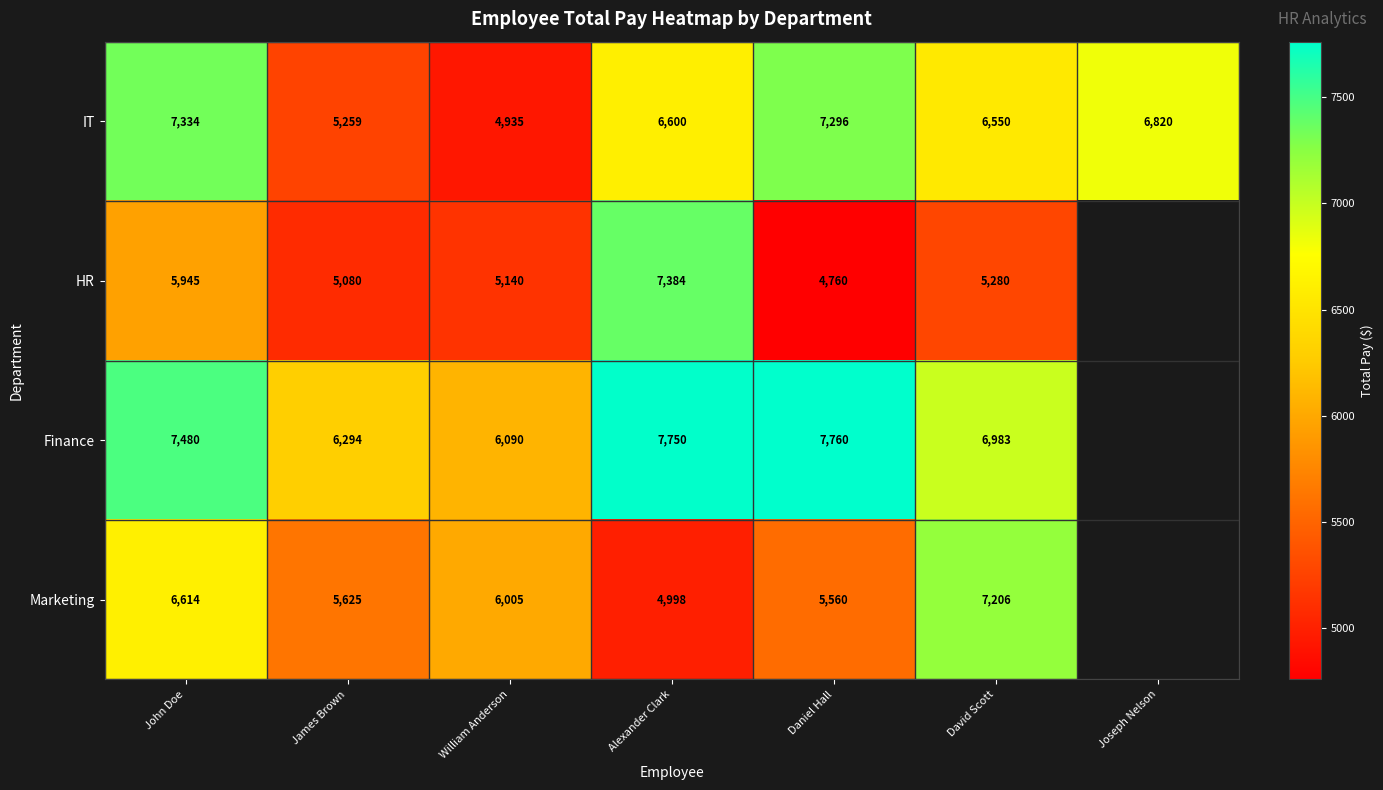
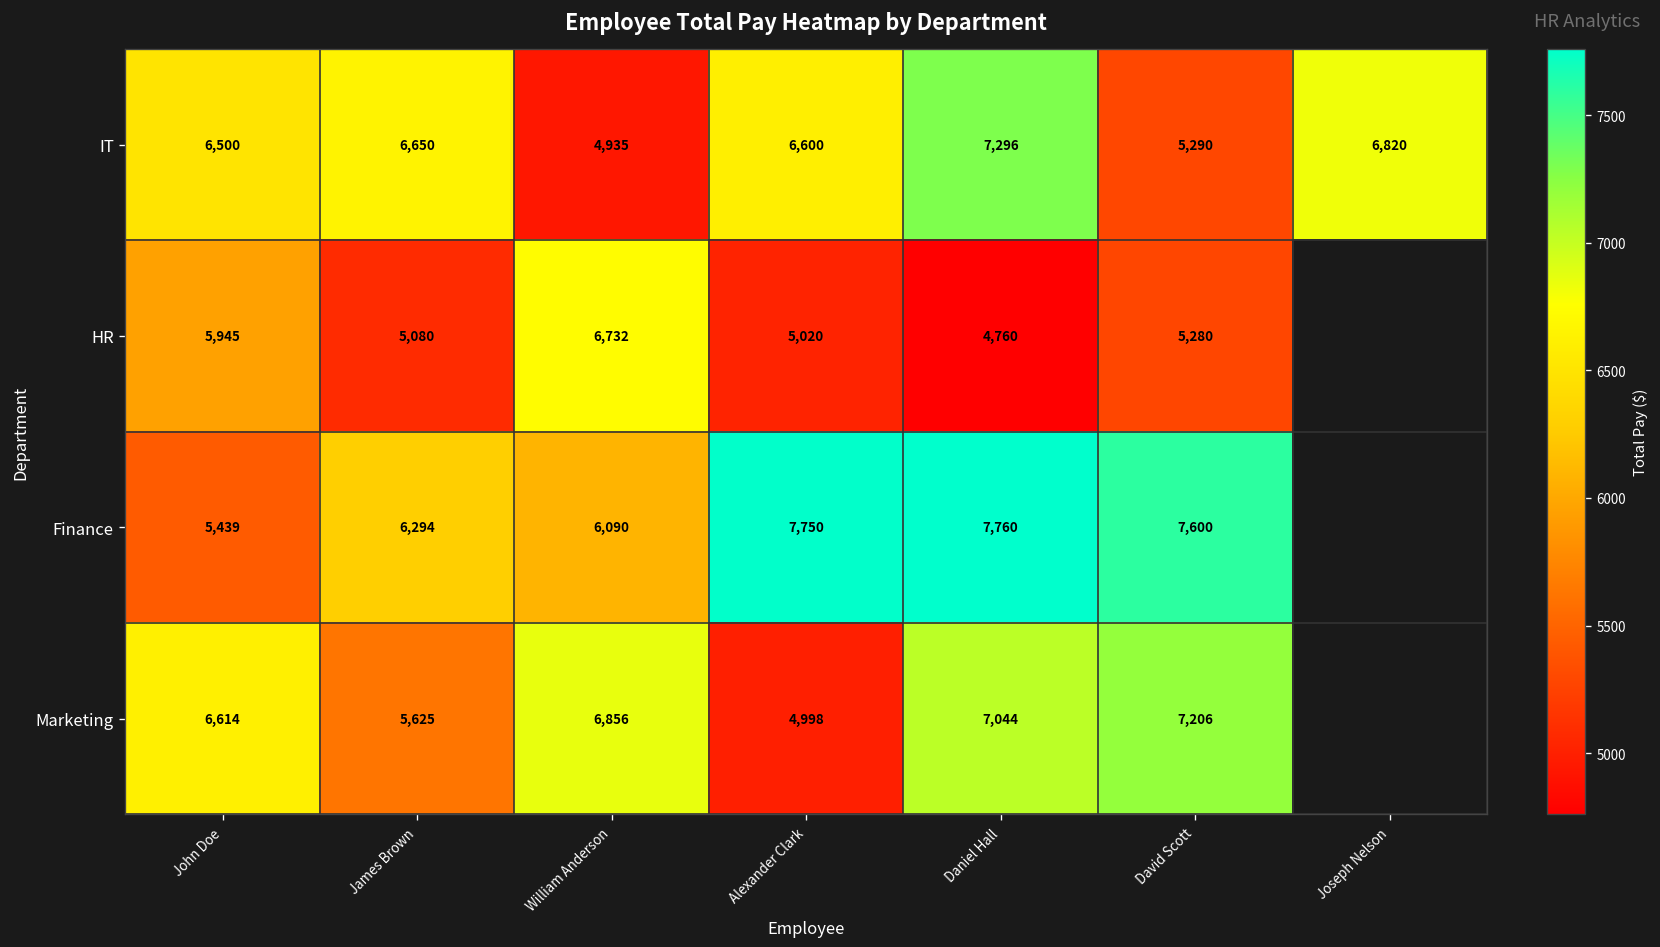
IT, John Doe: 7,334 -> 6,500
IT, James Brown: 5,259 -> 6,650
IT, David Scott: 6,550 -> 5,290
HR, William Anderson: 5,140 -> 6,732
HR, Alexander Clark: 7,384 -> 5,020
Finance, John Doe: 7,480 -> 5,439
Finance, David Scott: 6,983 -> 7,600
Marketing, William Anderson: 6,005 -> 6,856
Marketing, Daniel Hall: 5,560 -> 7,044
